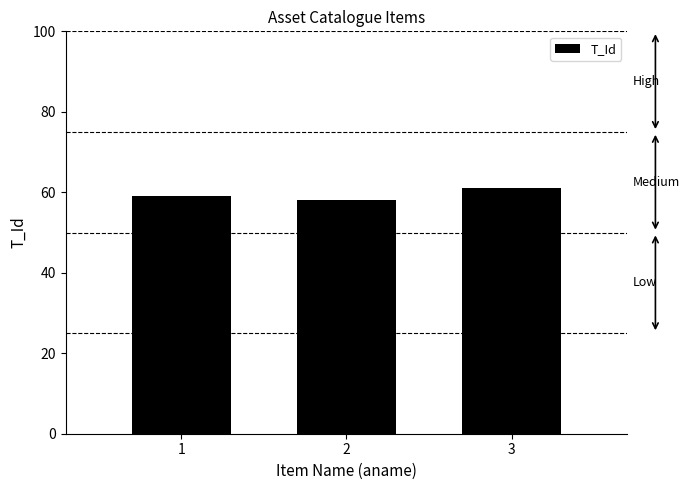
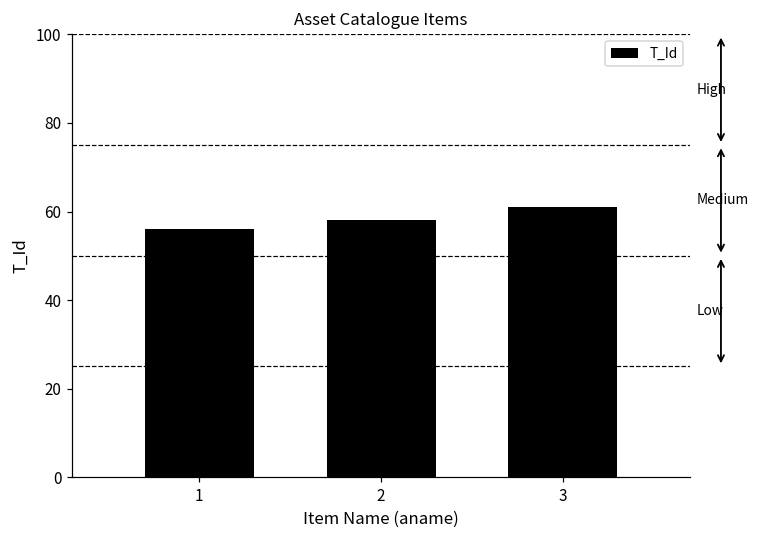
1: 59 -> 56
